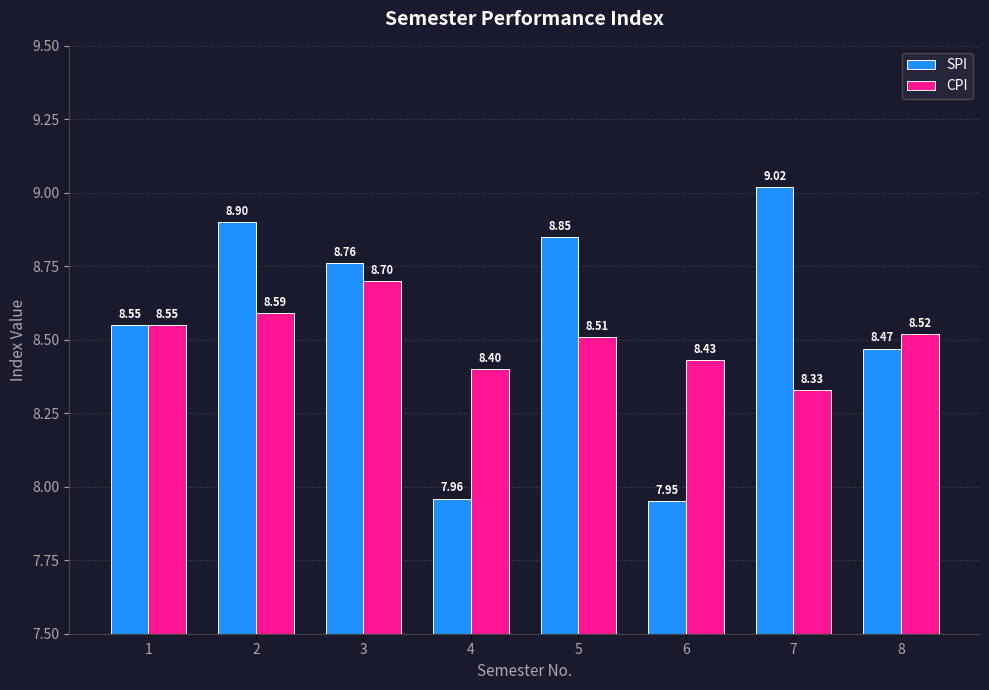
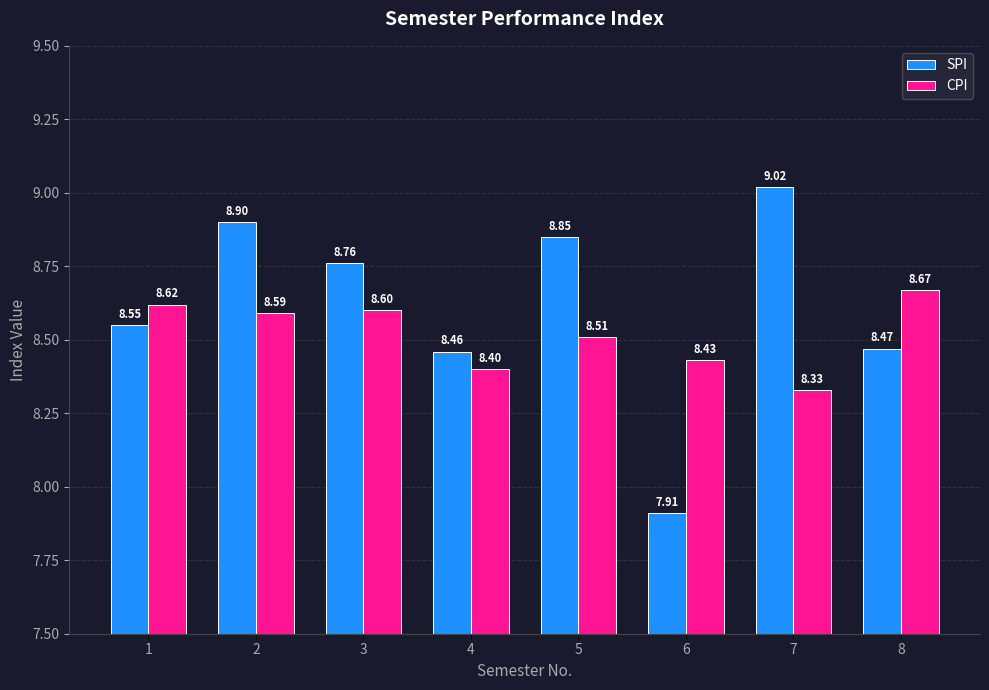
CPI, 1: 8.55 -> 8.62
CPI, 3: 8.70 -> 8.60
SPI, 4: 7.96 -> 8.46
SPI, 6: 7.95 -> 7.91
CPI, 8: 8.52 -> 8.67
